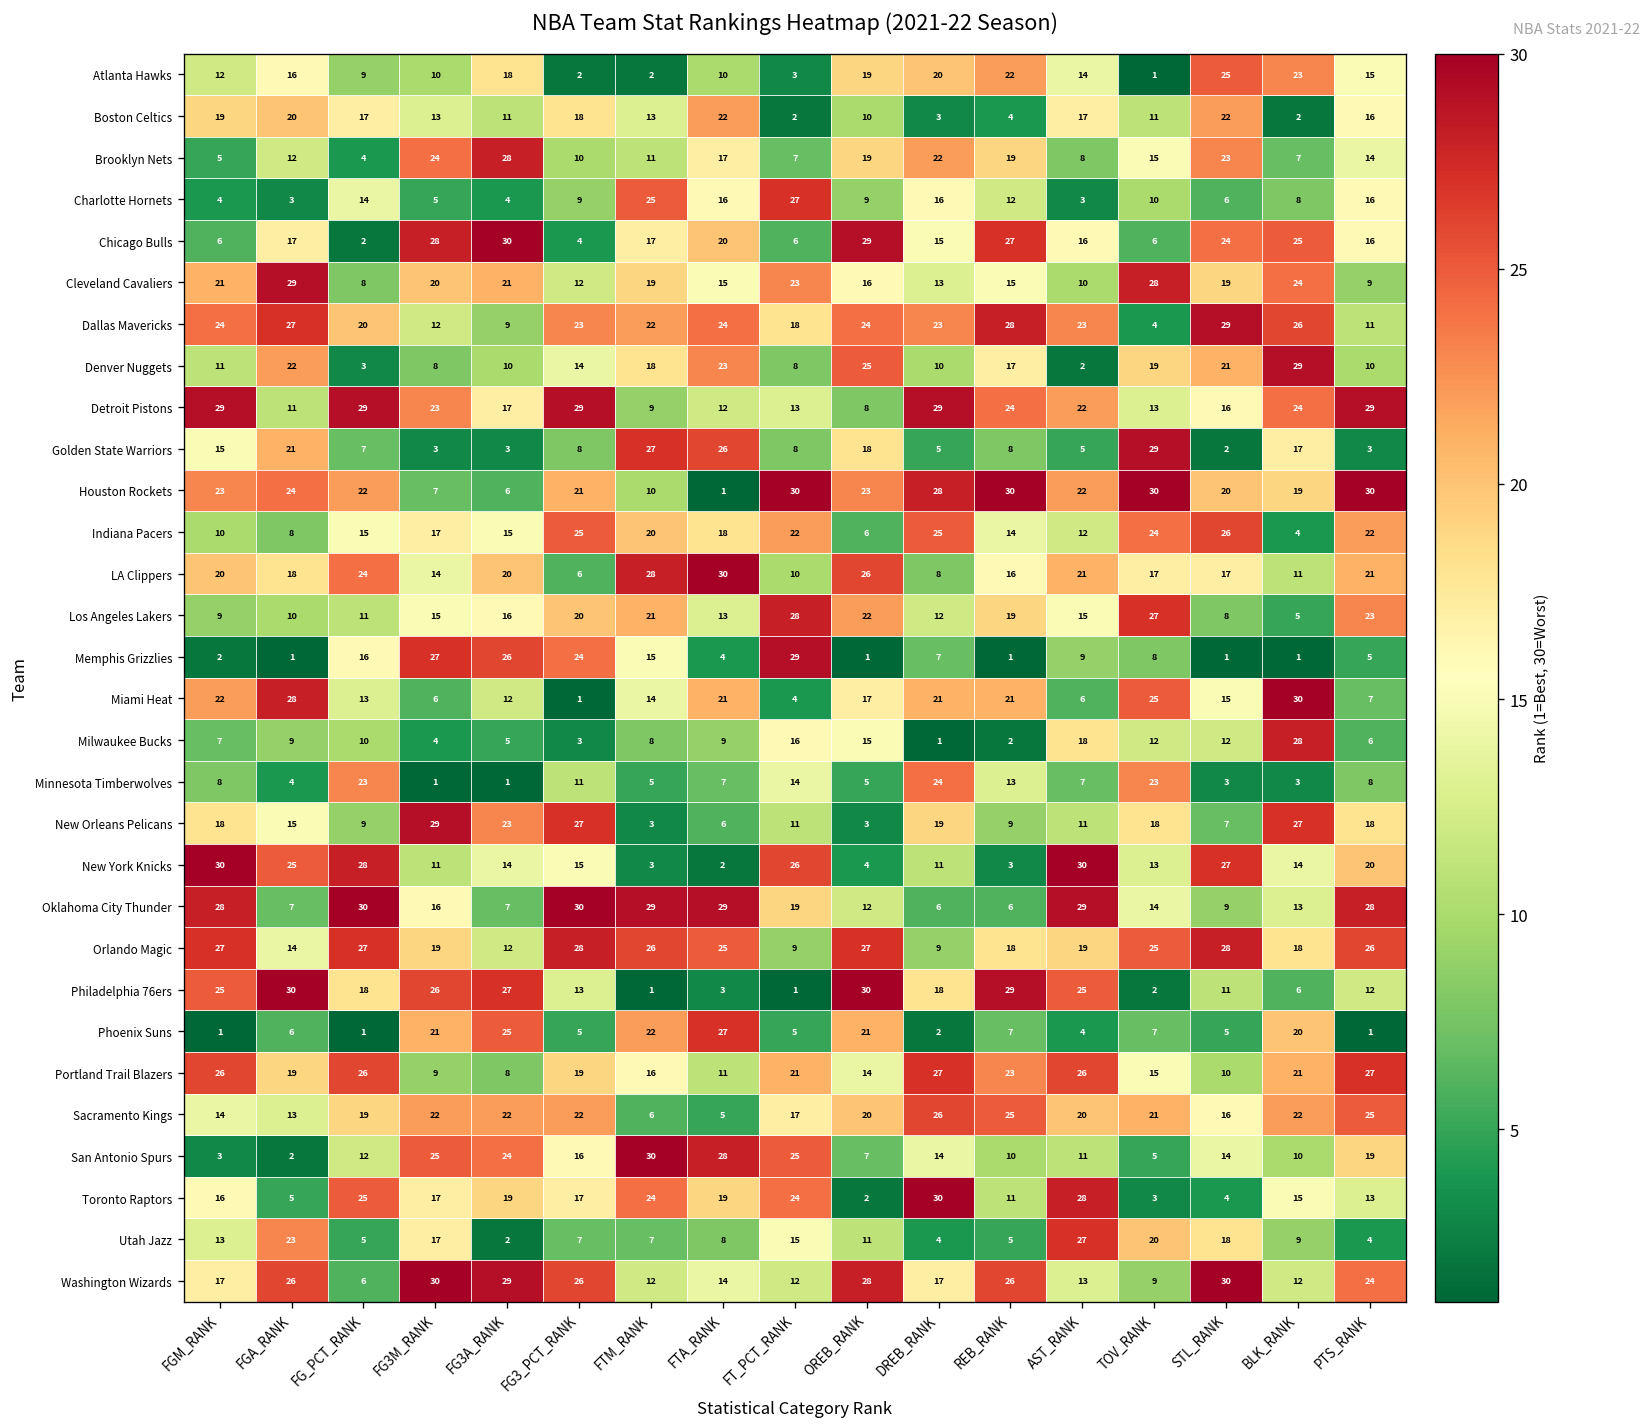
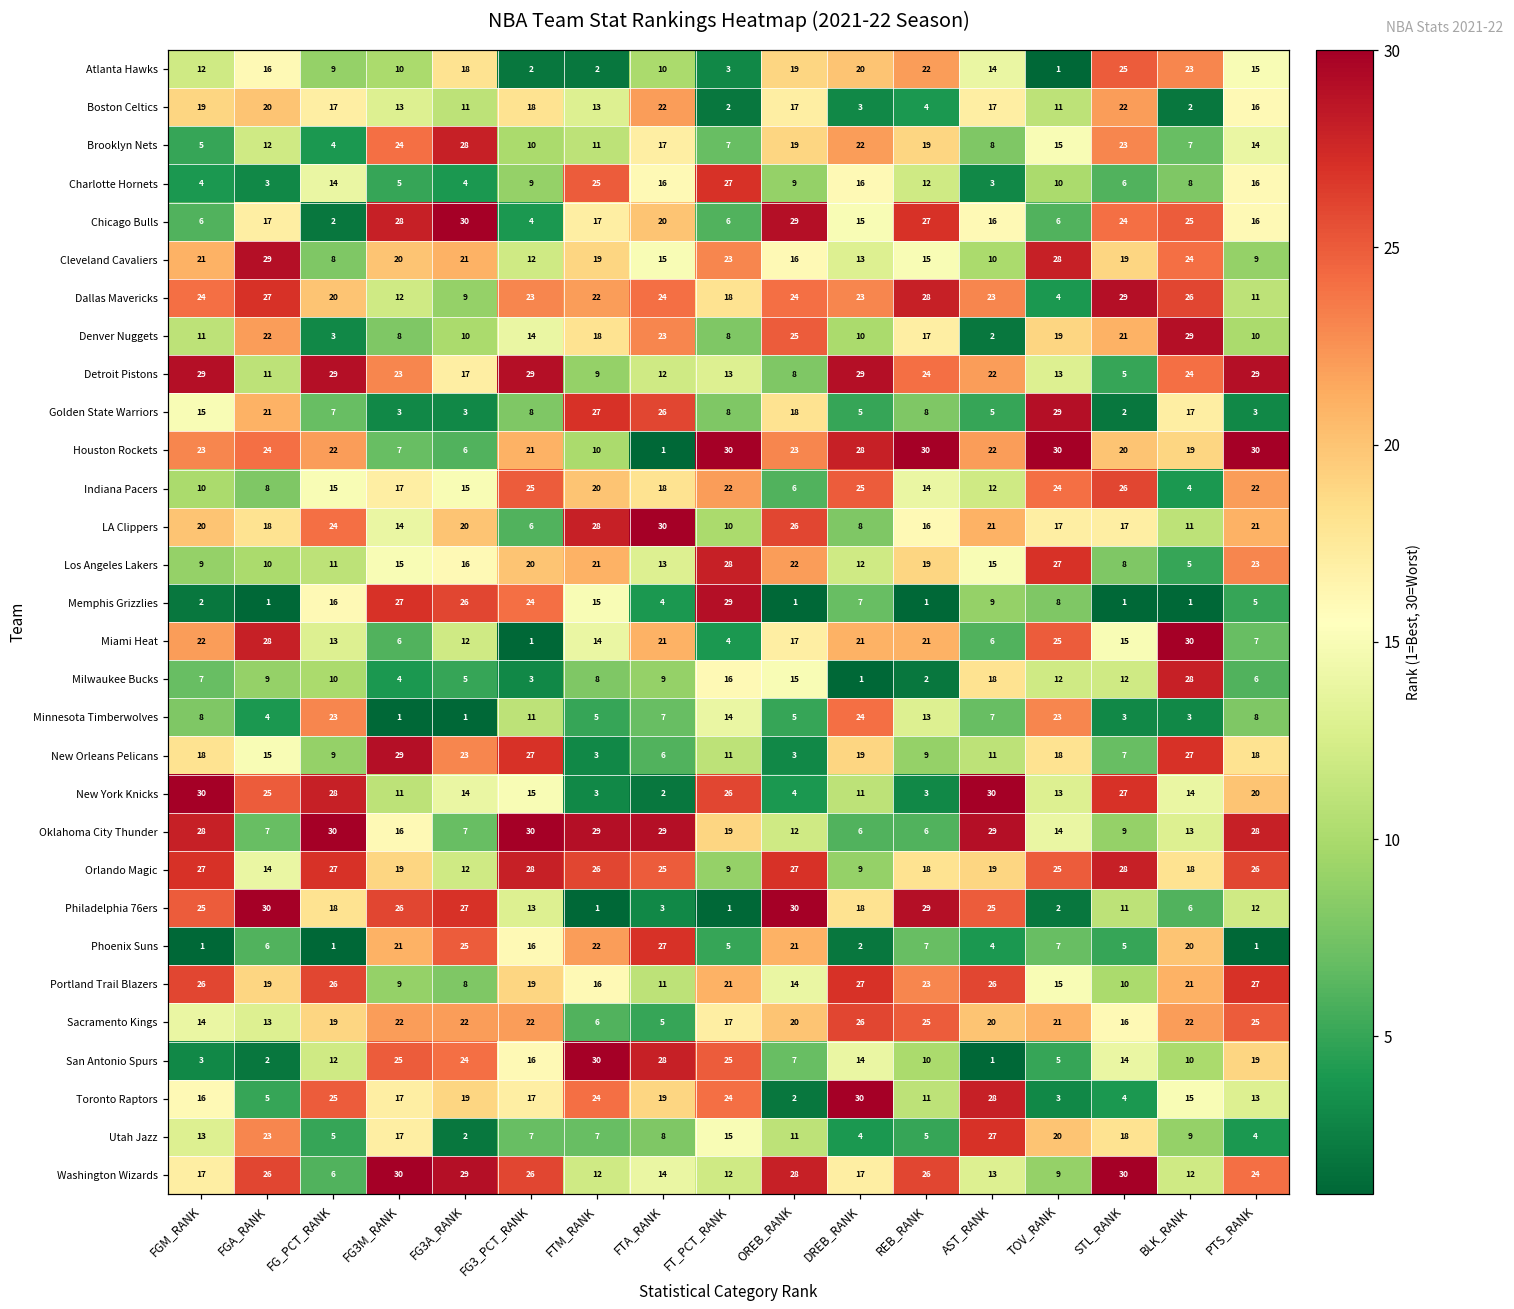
Boston Celtics, OREB_RANK: 10 -> 17
Detroit Pistons, STL_RANK: 16 -> 5
Phoenix Suns, FG3_PCT_RANK: 5 -> 16
San Antonio Spurs, AST_RANK: 11 -> 1
